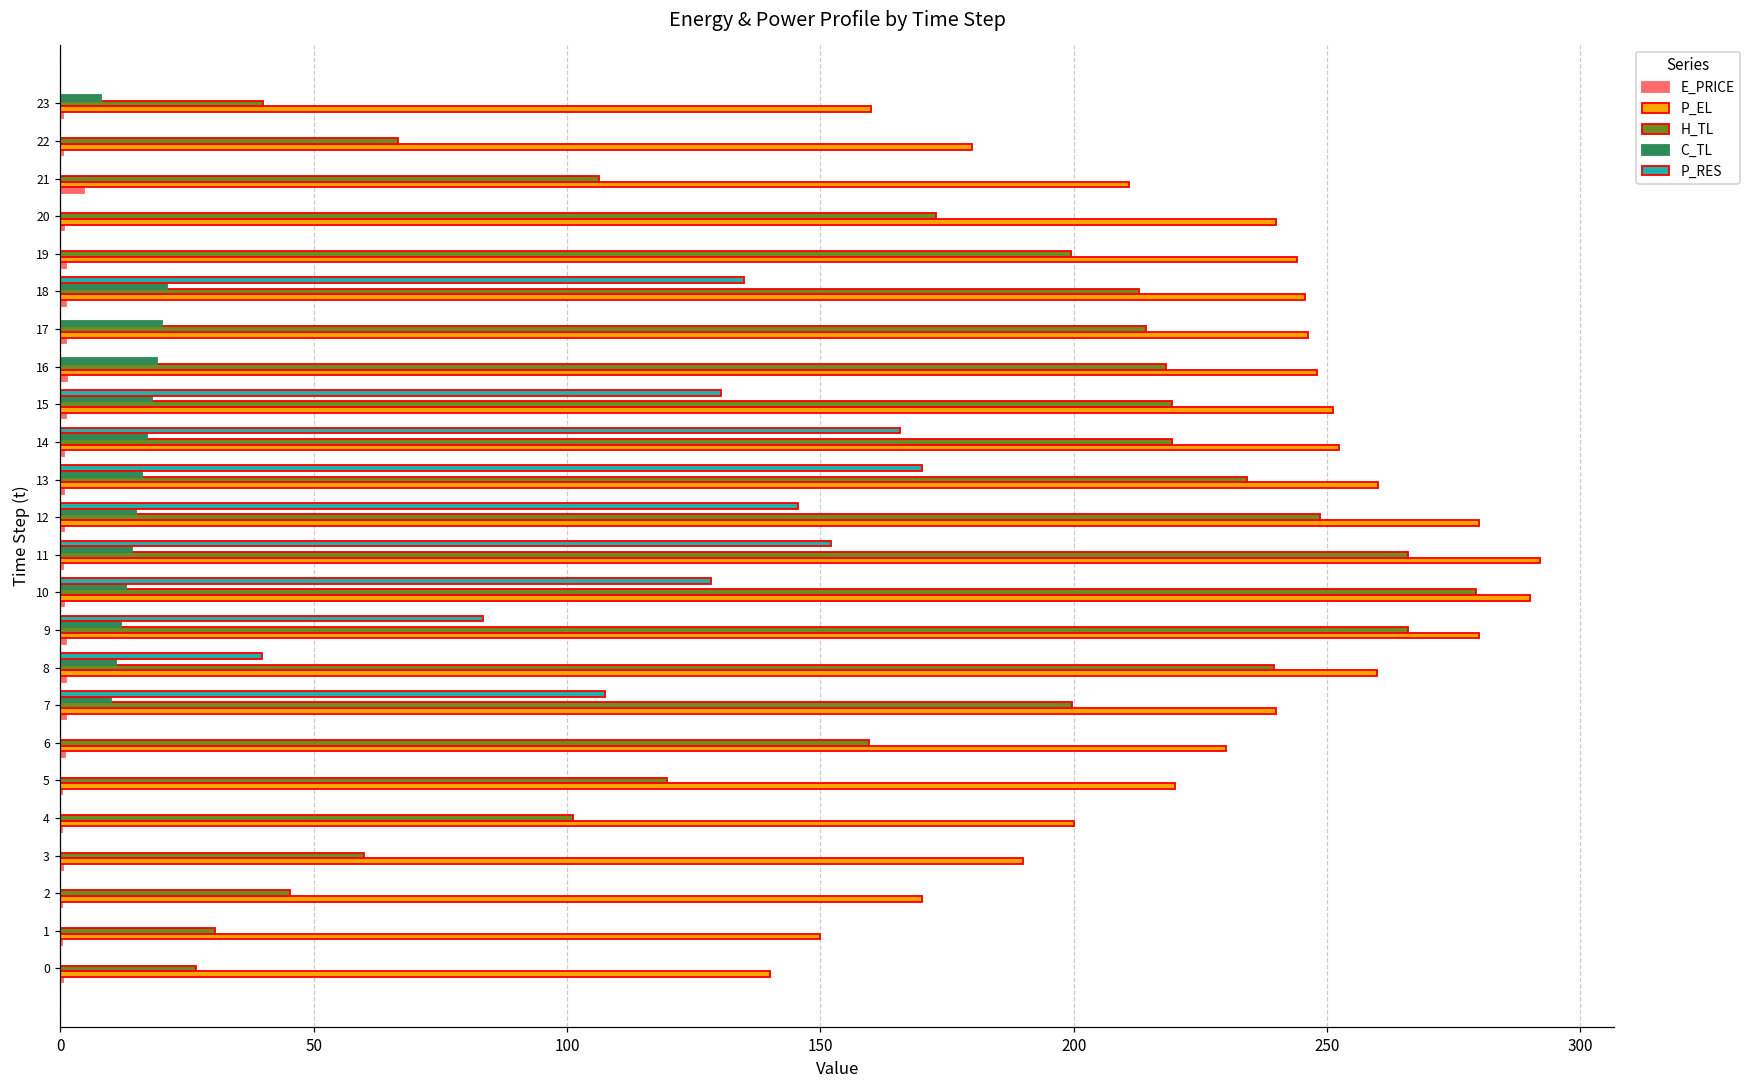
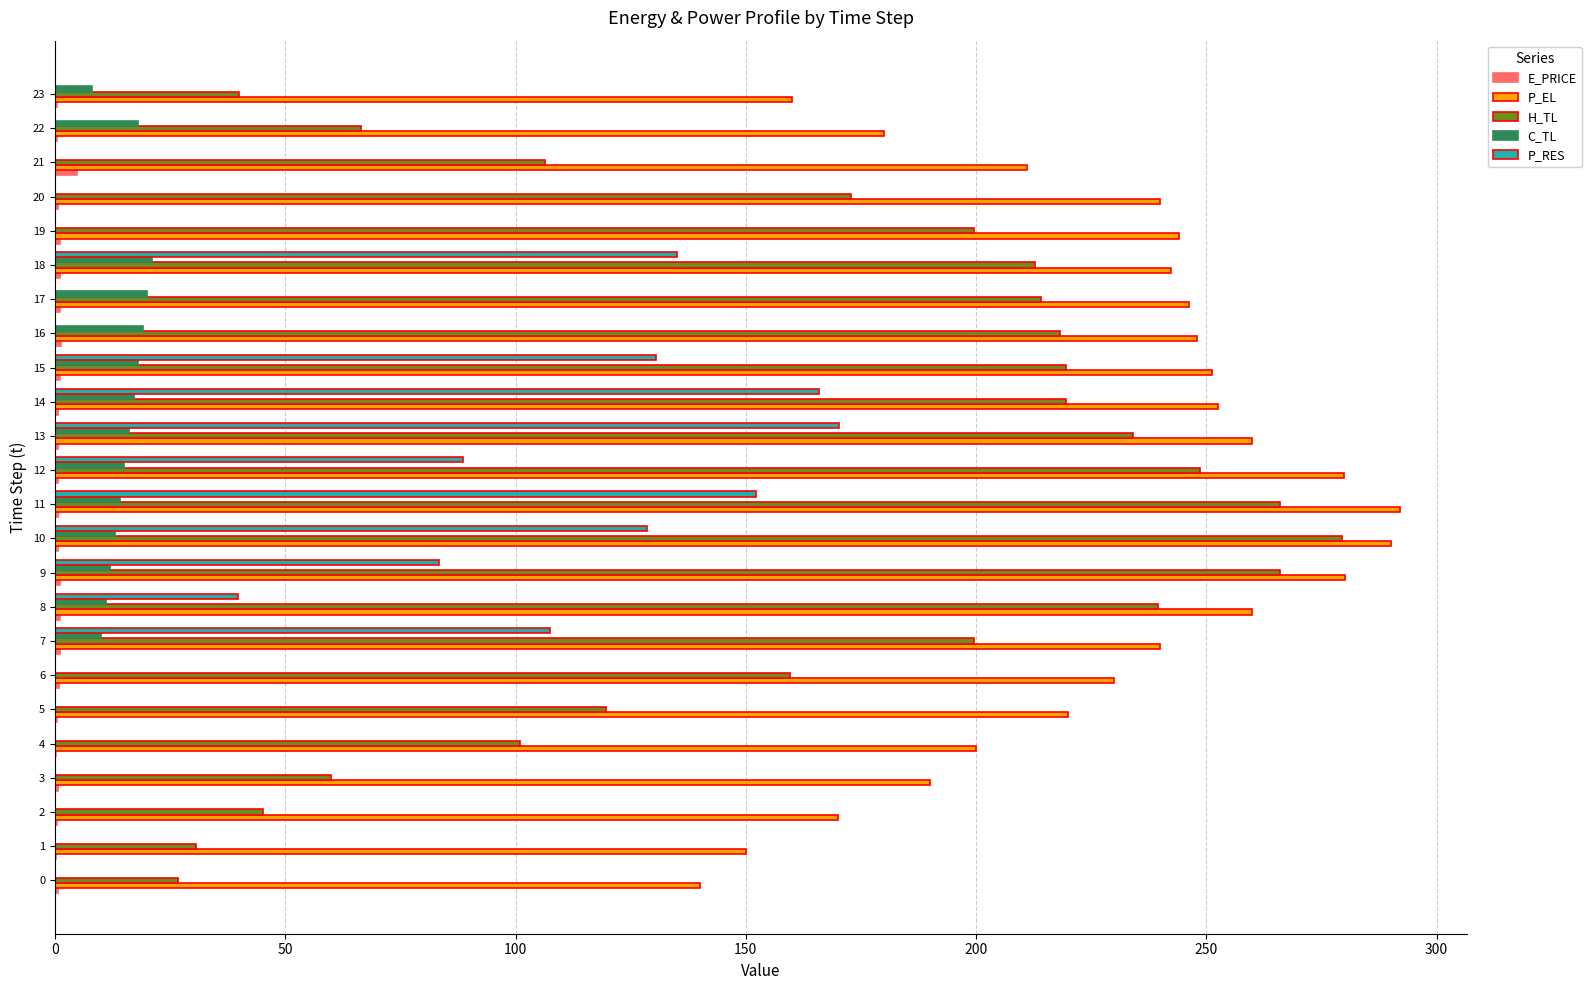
C_TL, 22: 0 -> 18
P_EL, 18: 246 -> 242
P_RES, 12: 146 -> 89
